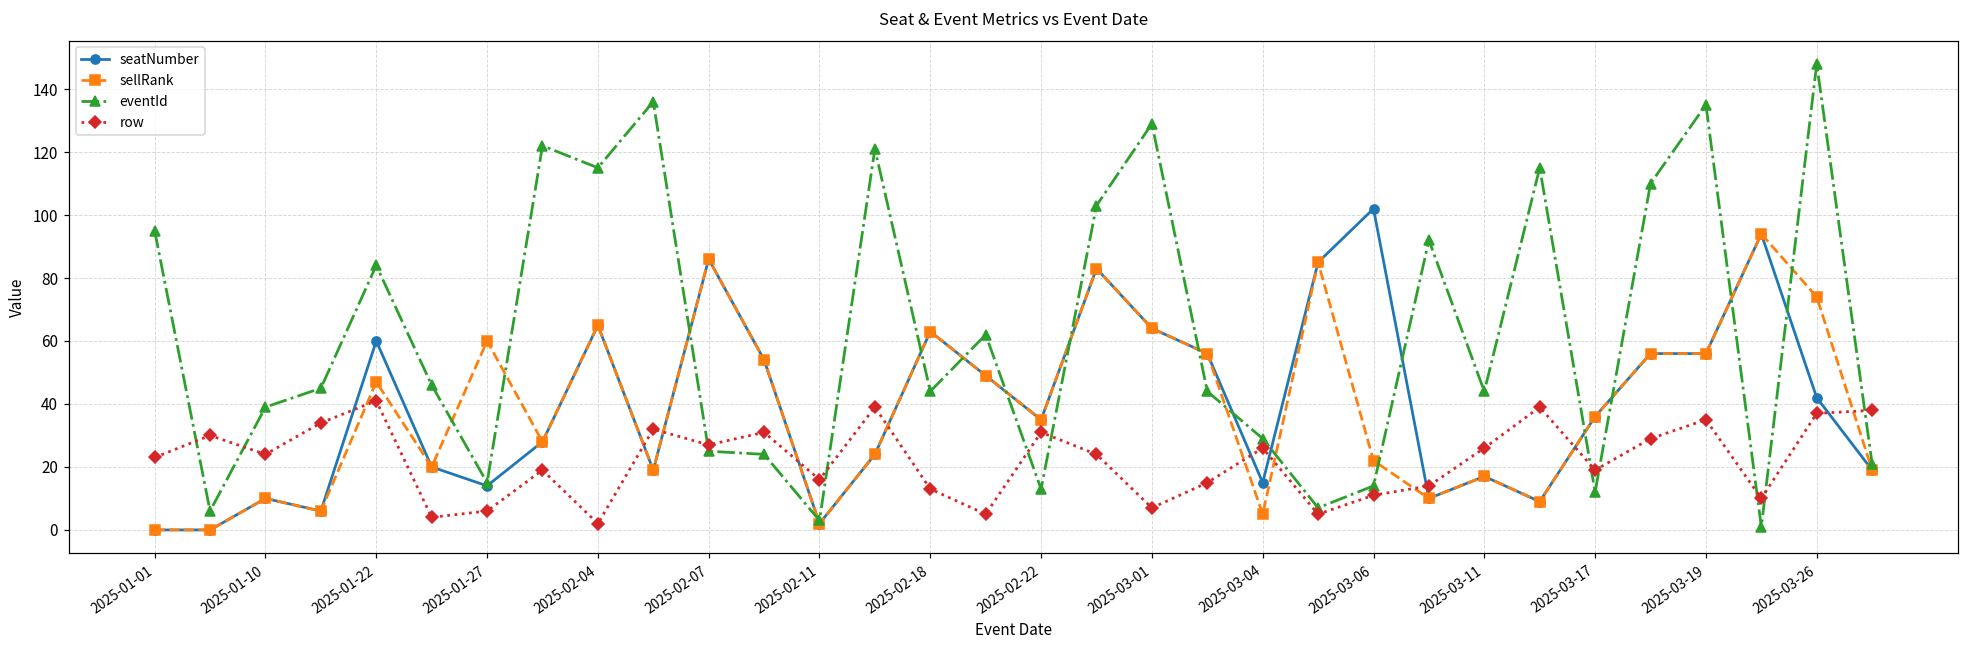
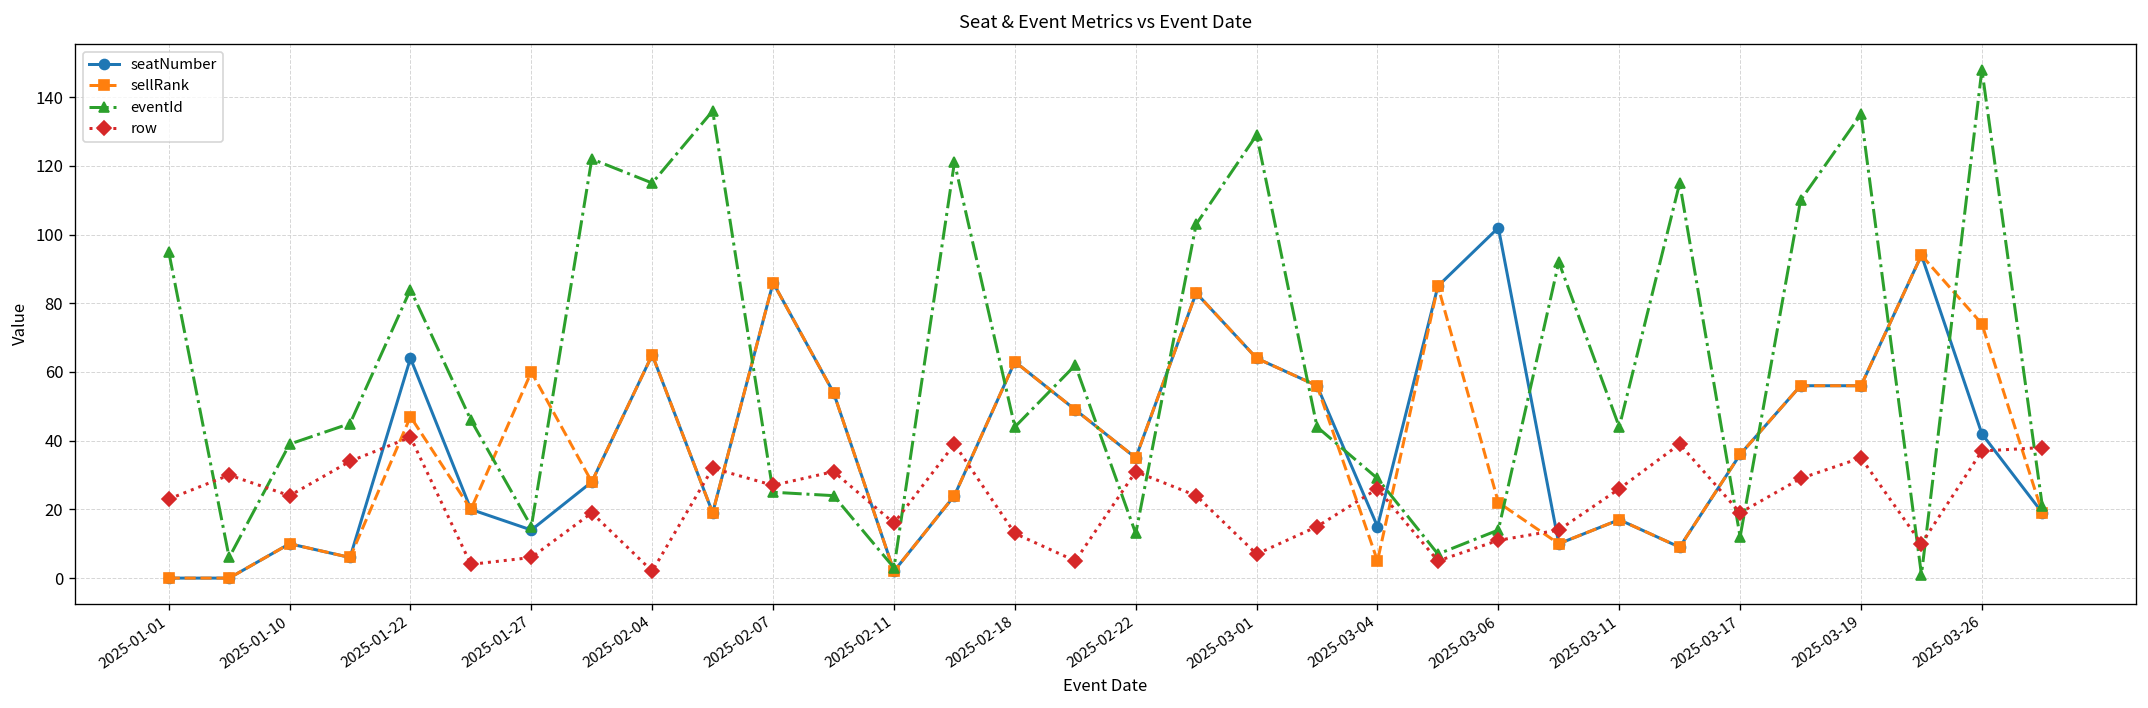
seatNumber, 2025-01-22: 60 -> 64
